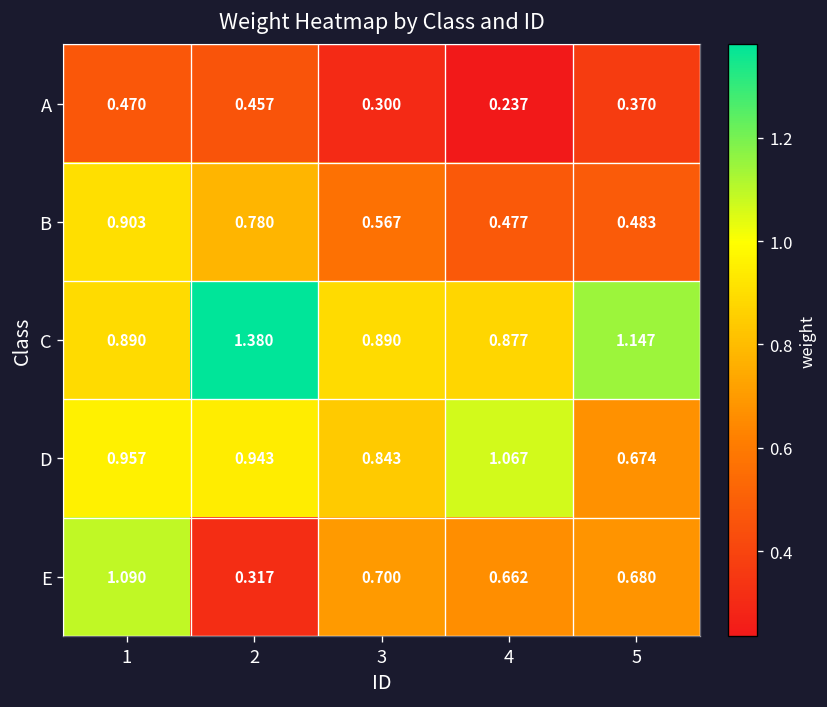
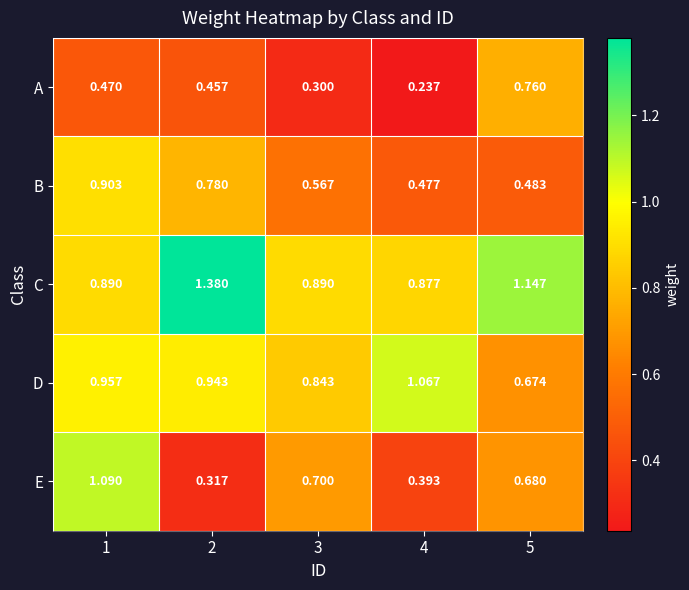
A, 5: 0.370 -> 0.760
E, 4: 0.662 -> 0.393
